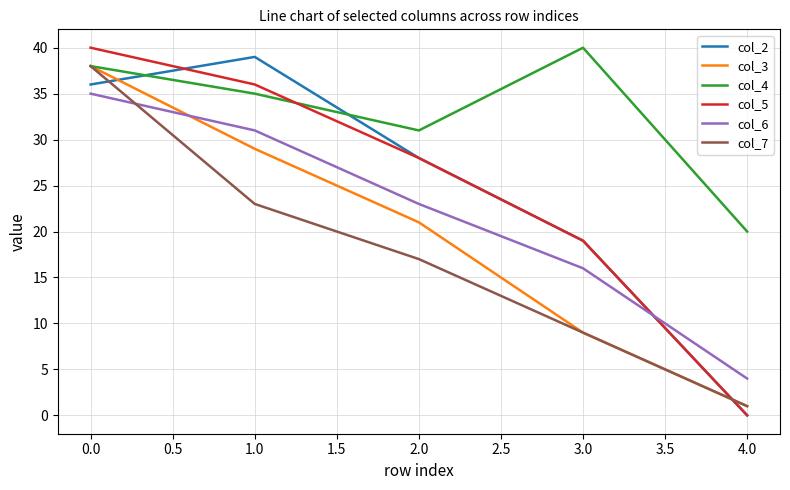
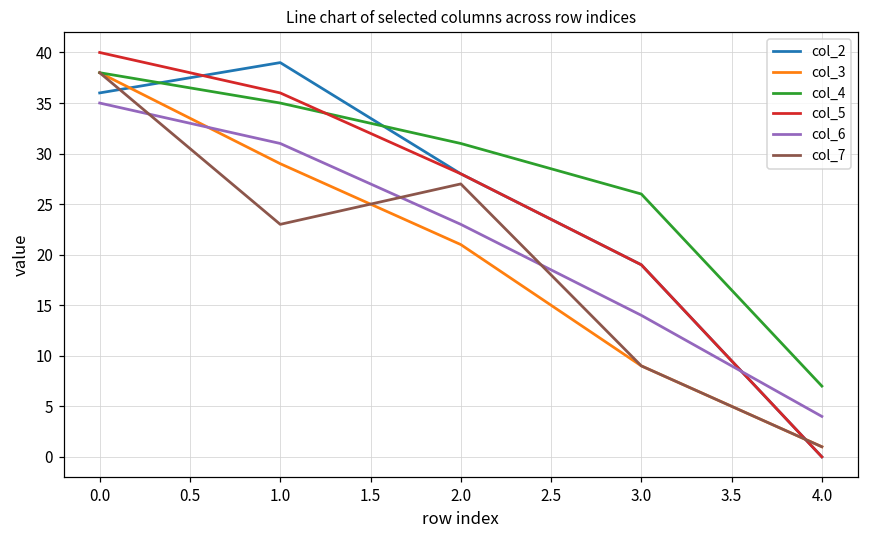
col_7, 2.0: 17 -> 27
col_4, 3.0: 40 -> 26
col_6, 3.0: 16 -> 14
col_4, 4.0: 20 -> 7
